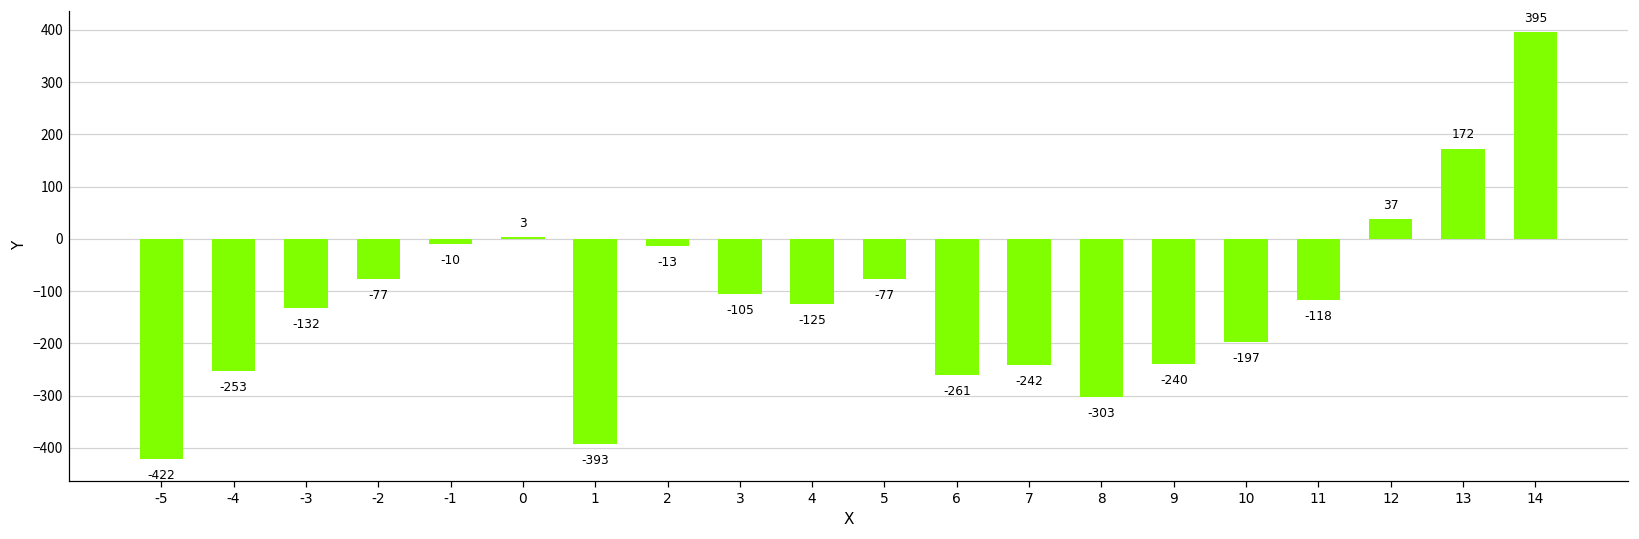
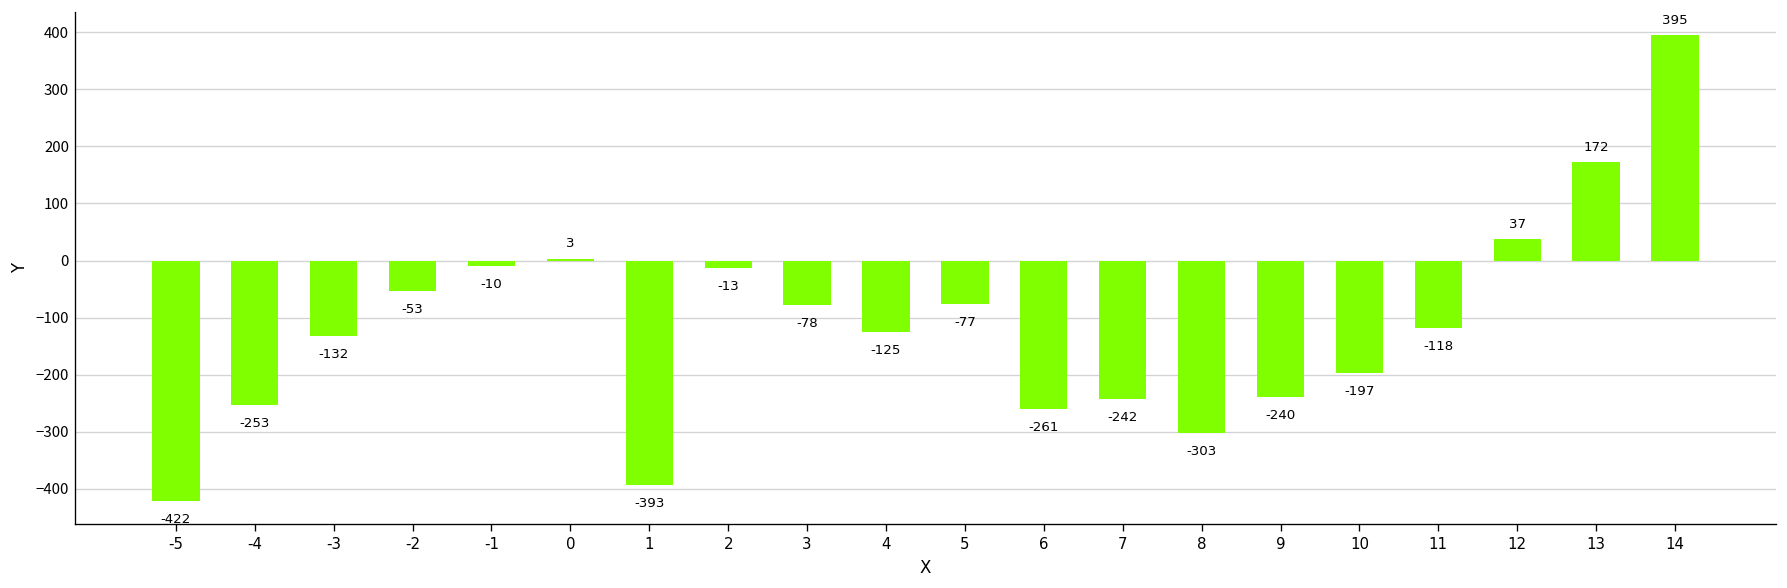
-2: -77 -> -53
3: -105 -> -78
